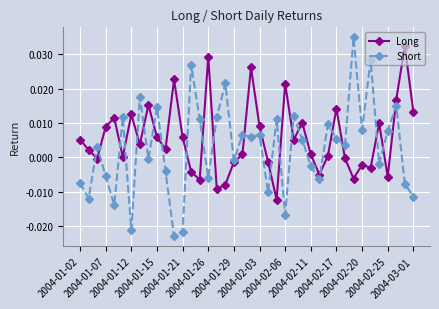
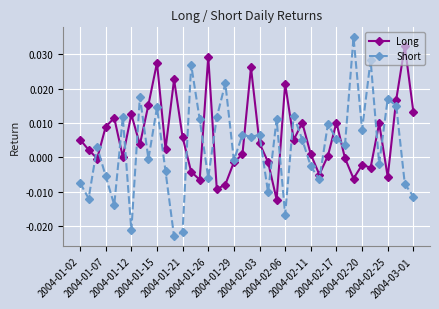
Long, 2004-01-15: 0.006 -> 0.028
Long, 2004-02-03: 0.009 -> 0.004
Long, 2004-02-17: 0.014 -> 0.010
Short, 2004-02-25: 0.008 -> 0.017
